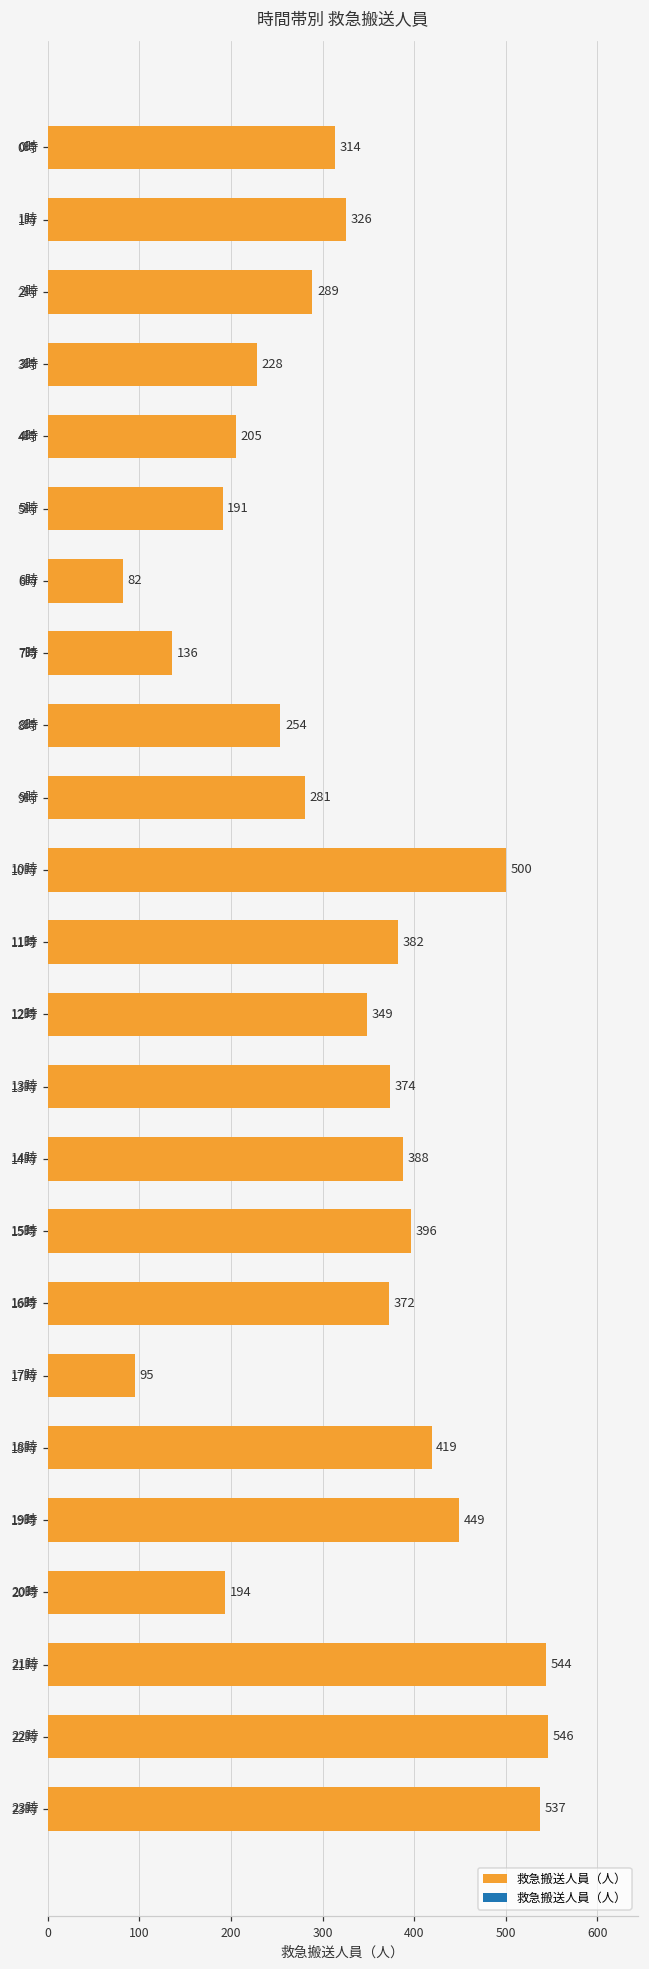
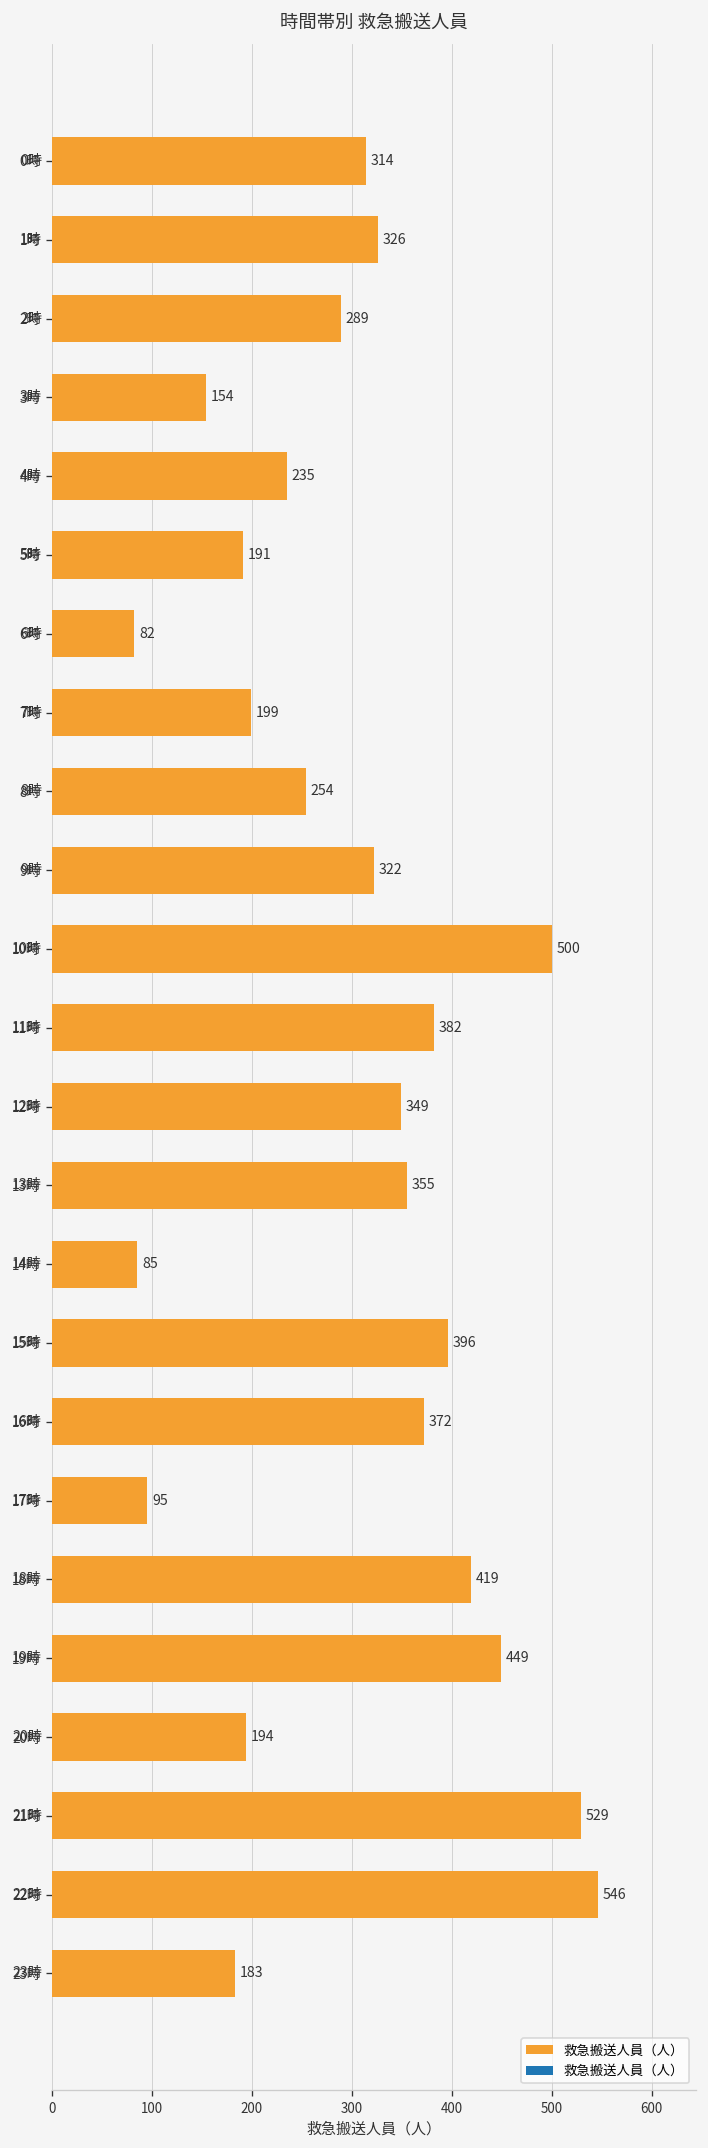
3時: 228 -> 154
4時: 205 -> 235
7時: 136 -> 199
9時: 281 -> 322
13時: 374 -> 355
14時: 388 -> 85
21時: 544 -> 529
23時: 537 -> 183
